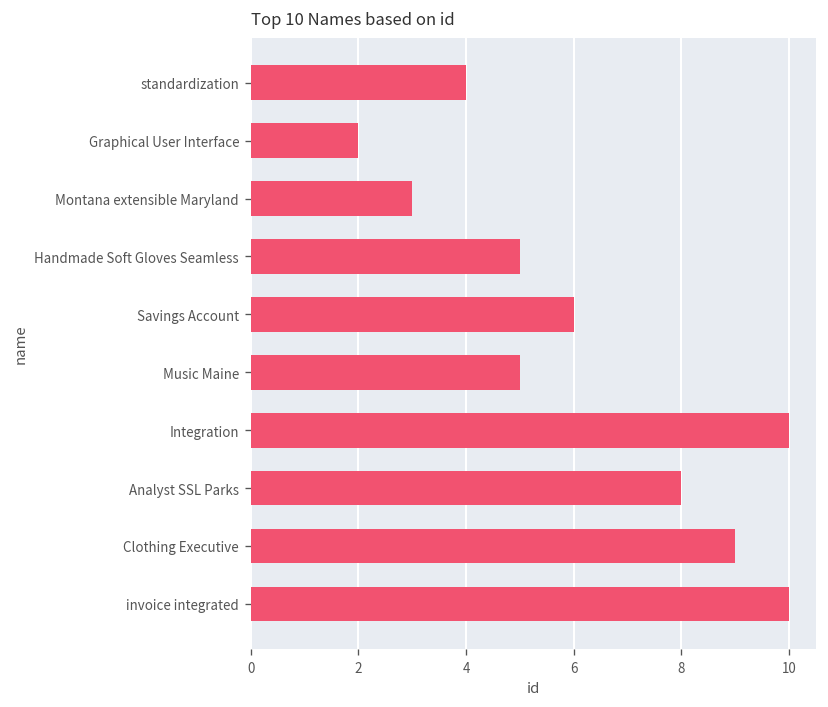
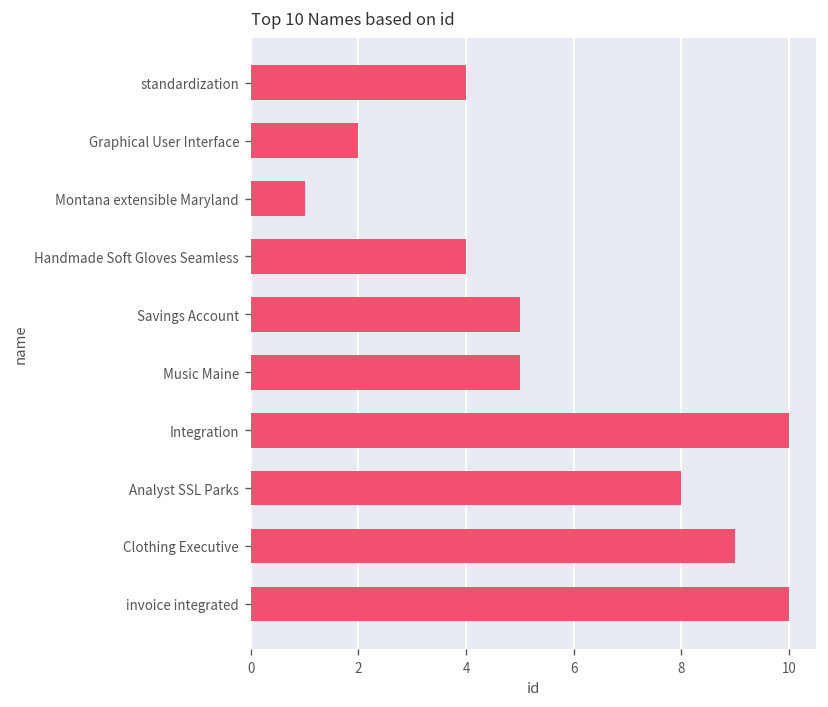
Montana extensible Maryland: 3 -> 1
Handmade Soft Gloves Seamless: 5 -> 4
Savings Account: 6 -> 5
